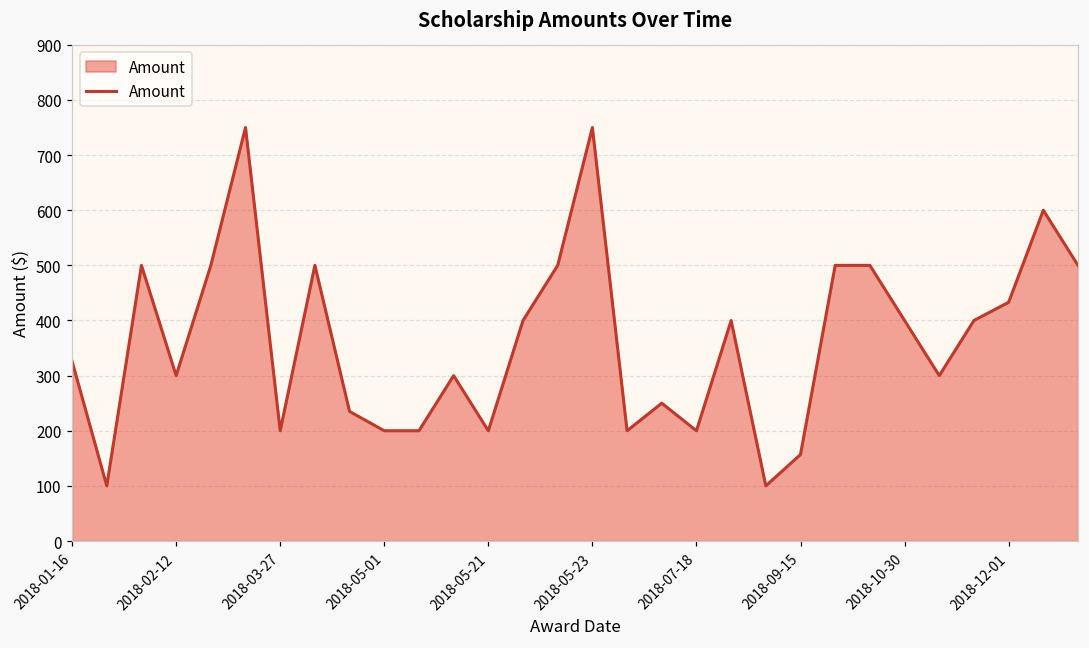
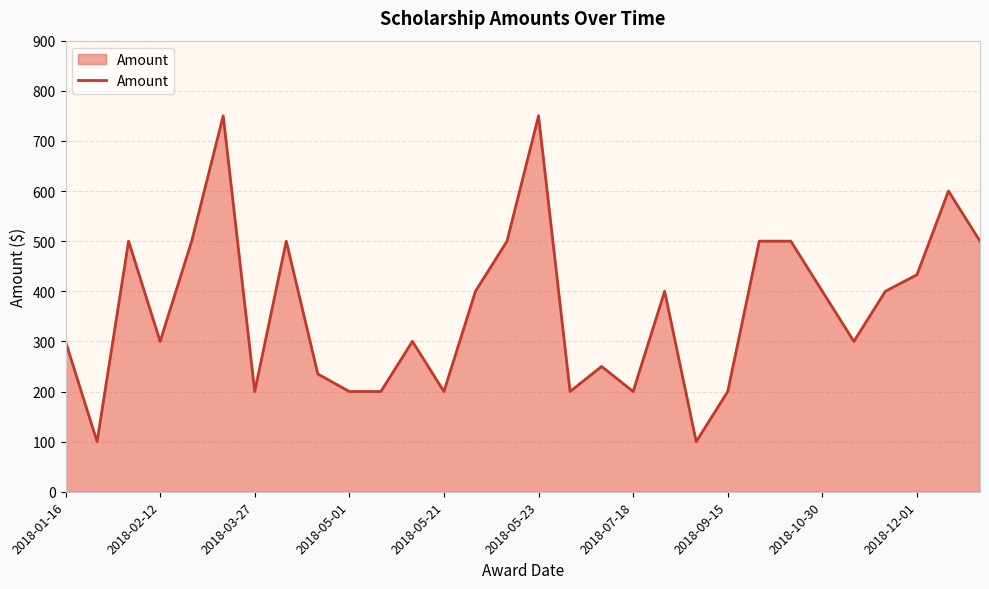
2018-01-16: 330 -> 300
2018-09-15: 160 -> 200
